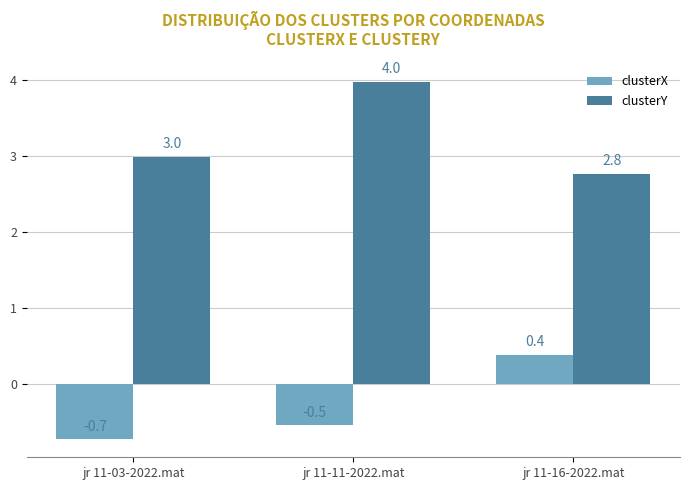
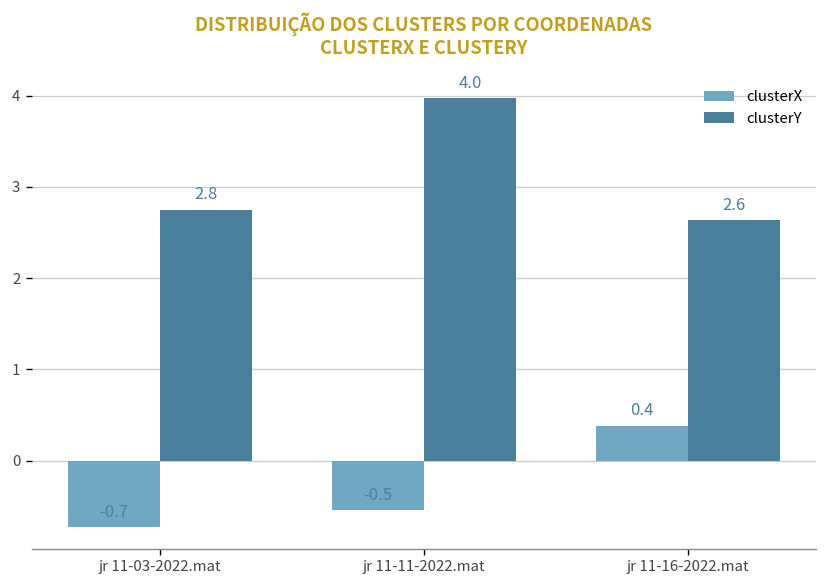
clusterY, jr 11-03-2022.mat: 3.0 -> 2.8
clusterY, jr 11-16-2022.mat: 2.8 -> 2.6
